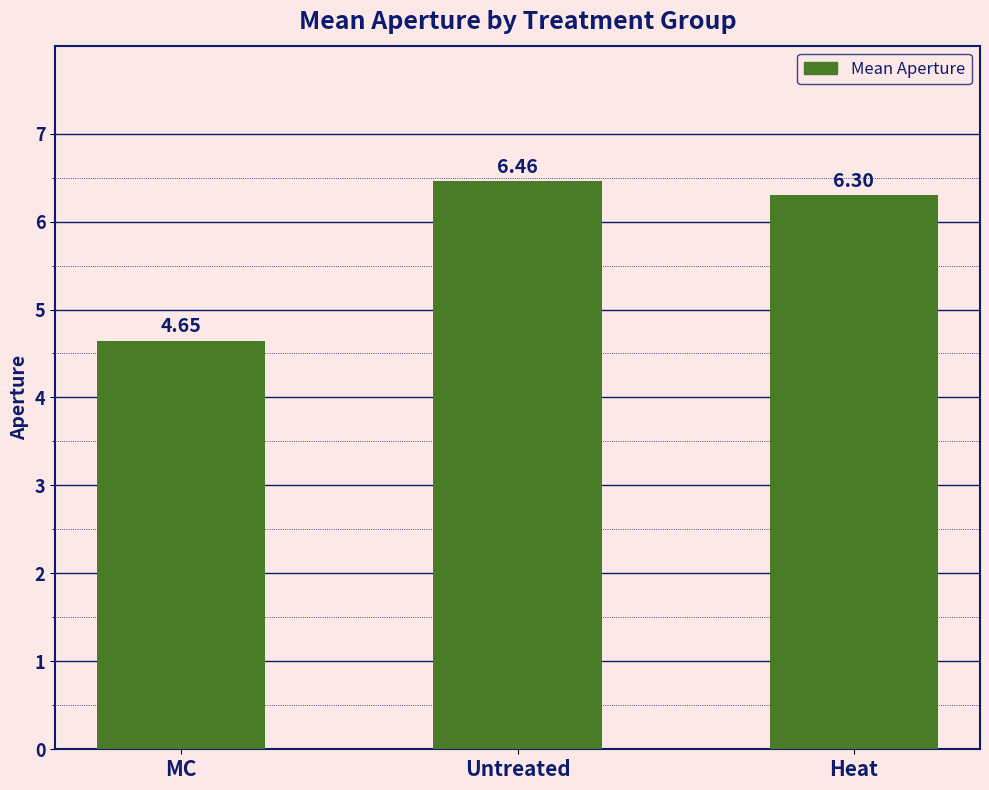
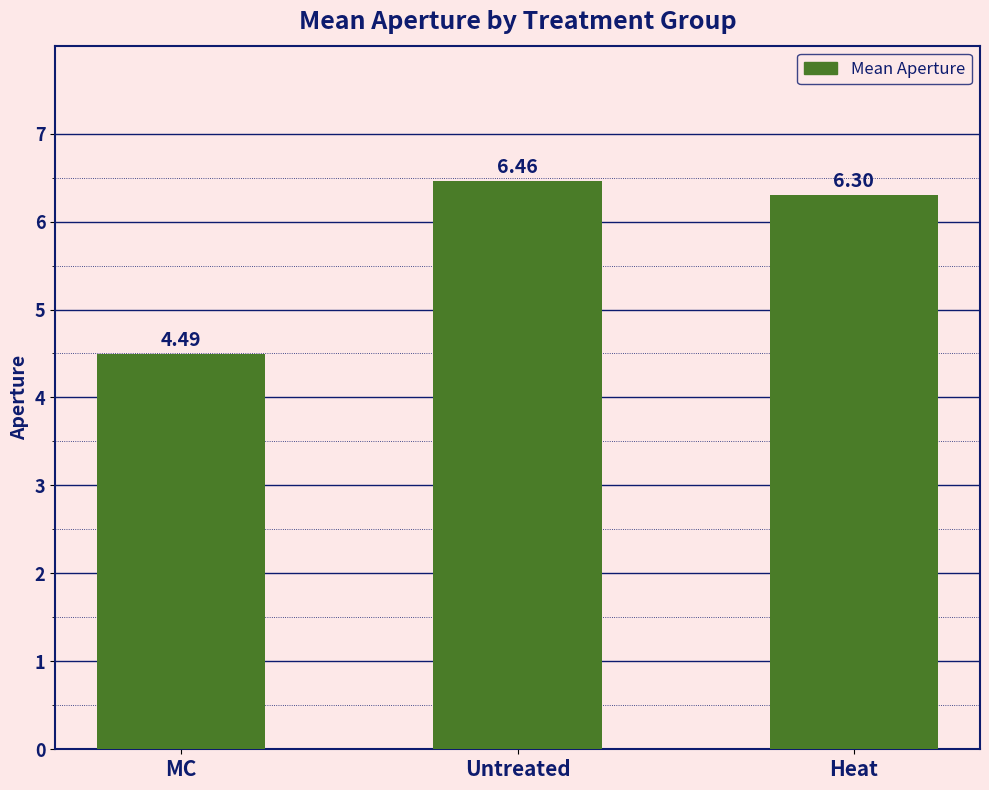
MC: 4.65 -> 4.49
